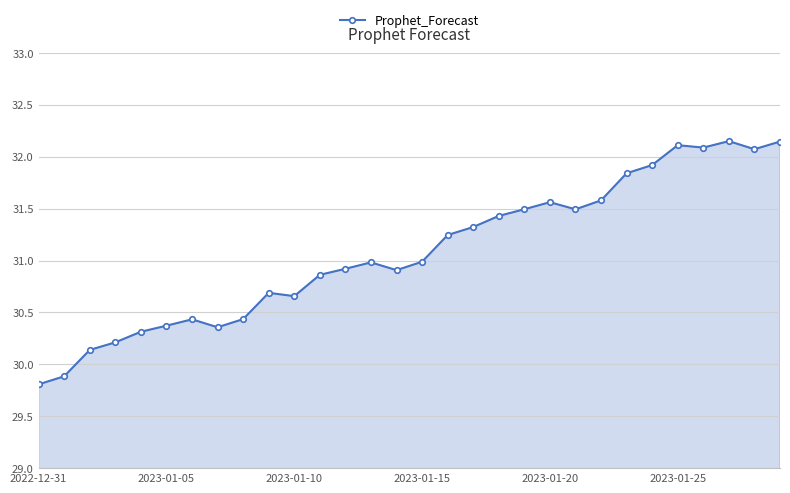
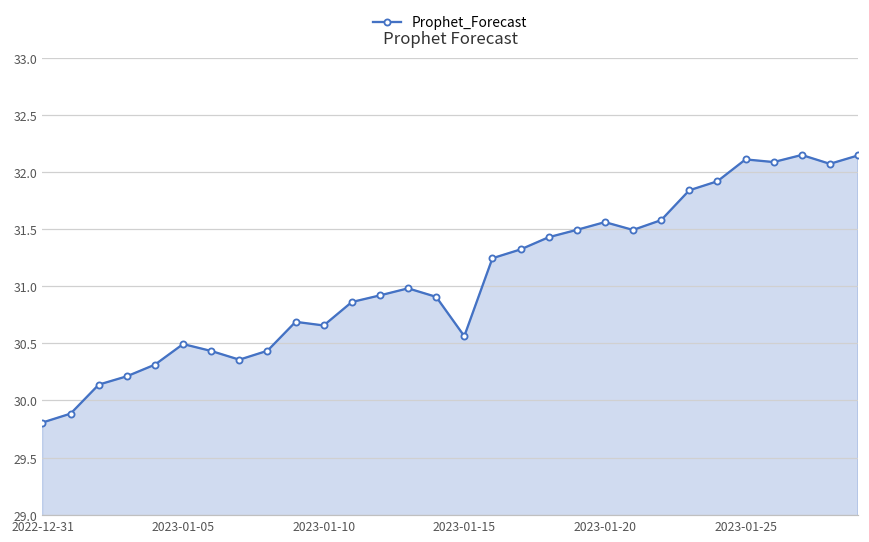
2023-01-05: 30.37 -> 30.49
2023-01-15: 30.99 -> 30.56
